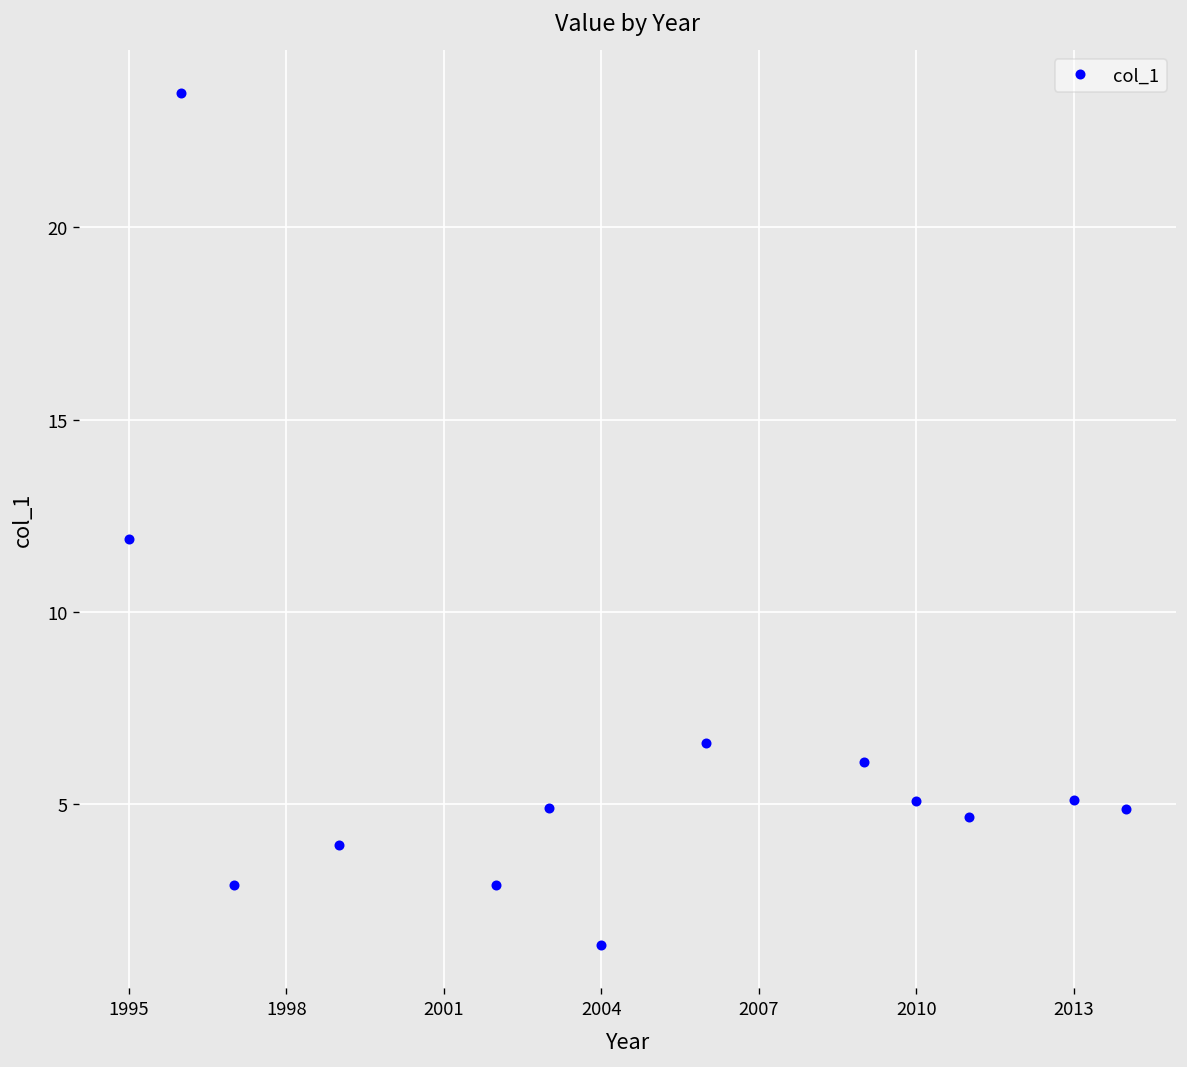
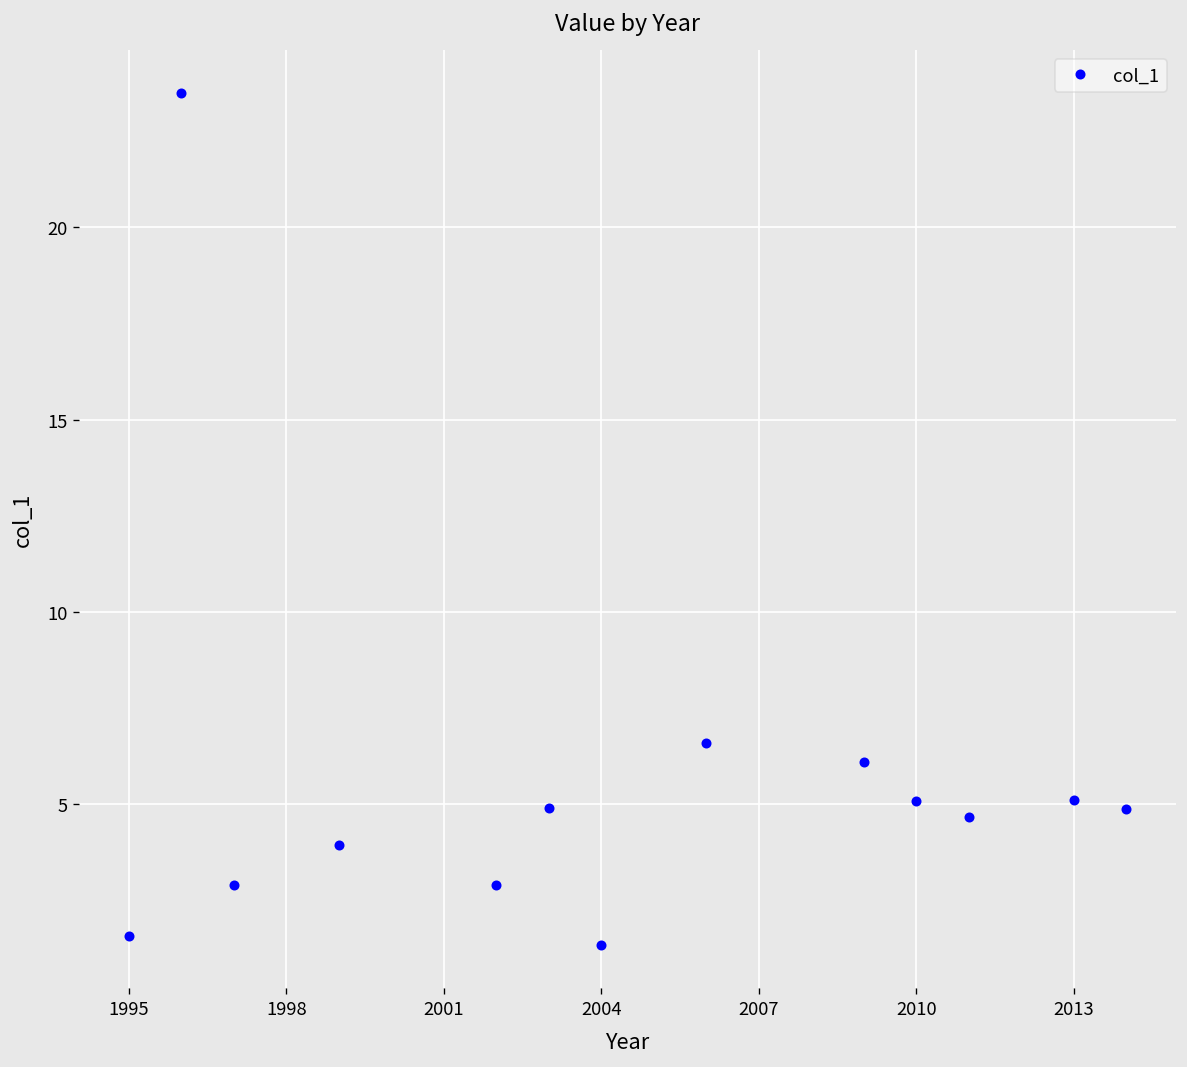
1995: 11.9 -> 1.6
